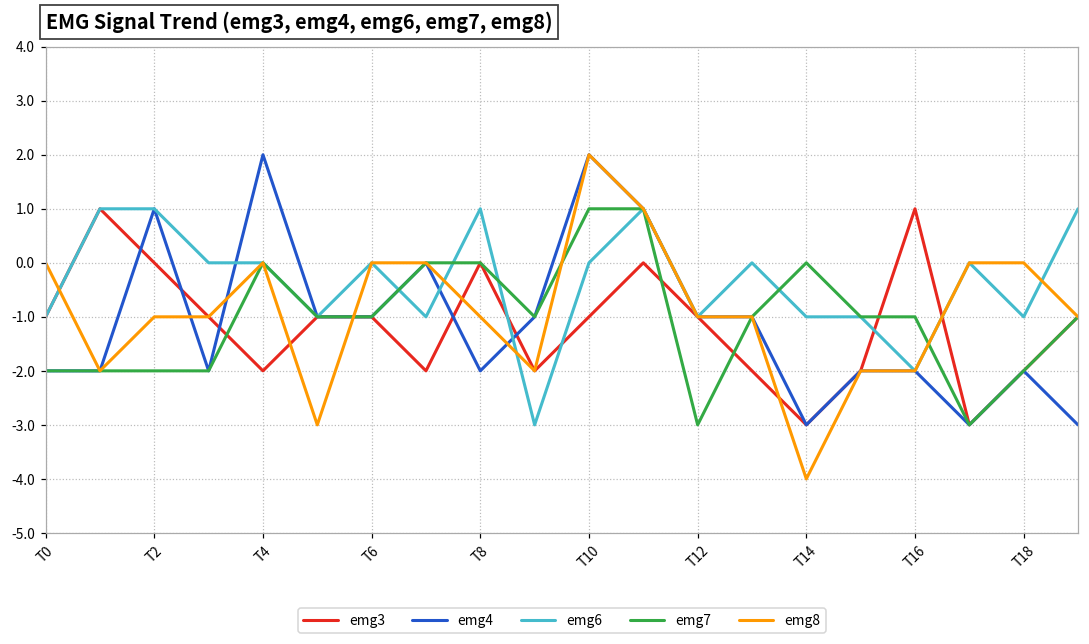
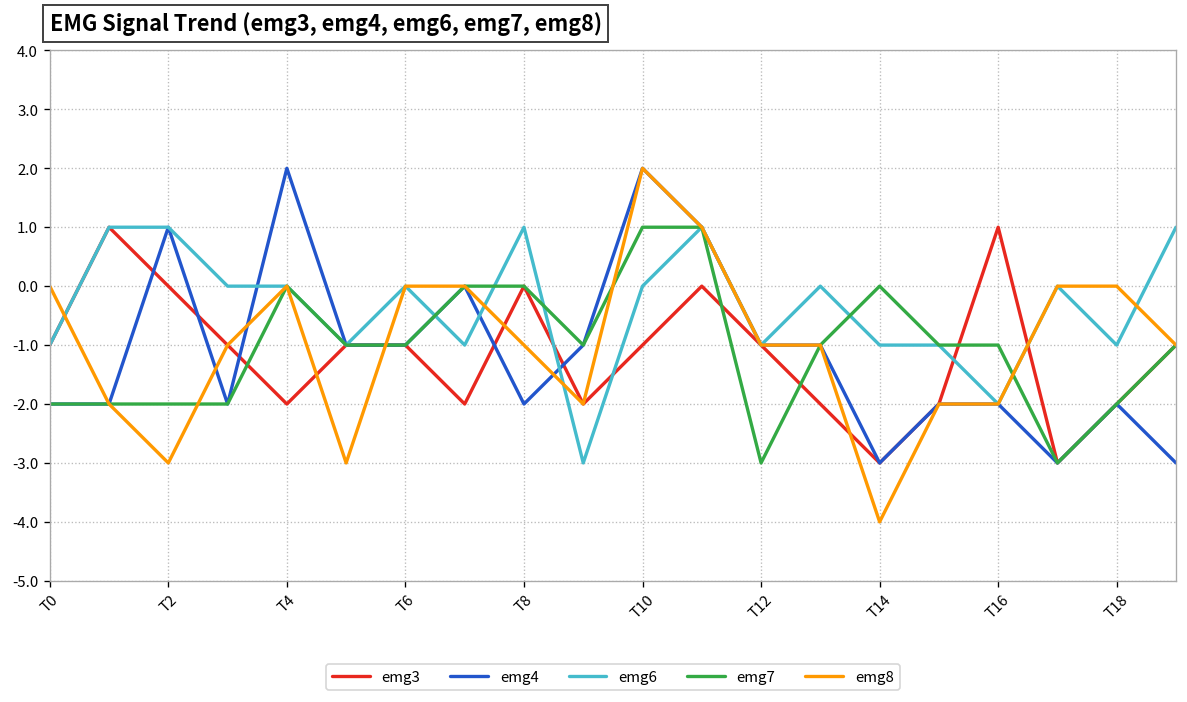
emg8, T2: -1 -> -3
